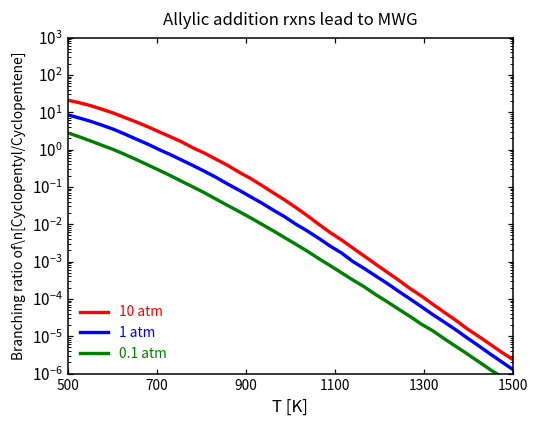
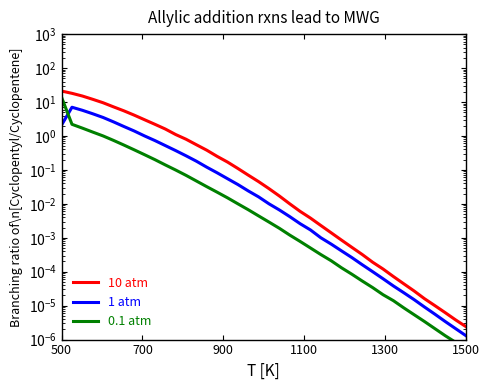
1 atm, 500: 9 -> 2
0.1 atm, 500: 3 -> 14
